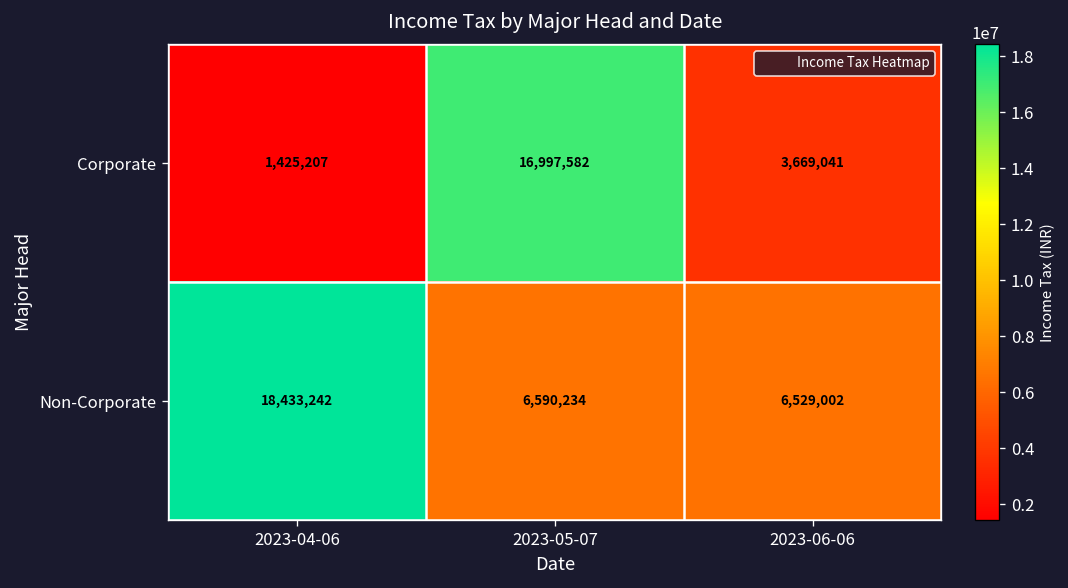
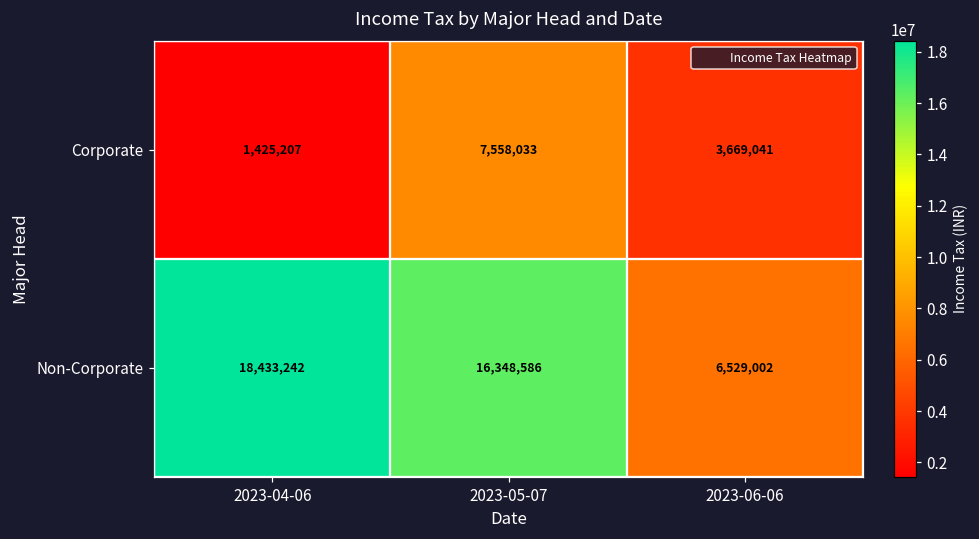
Corporate, 2023-05-07: 16,997,582 -> 7,558,033
Non-Corporate, 2023-05-07: 6,590,234 -> 16,348,586
